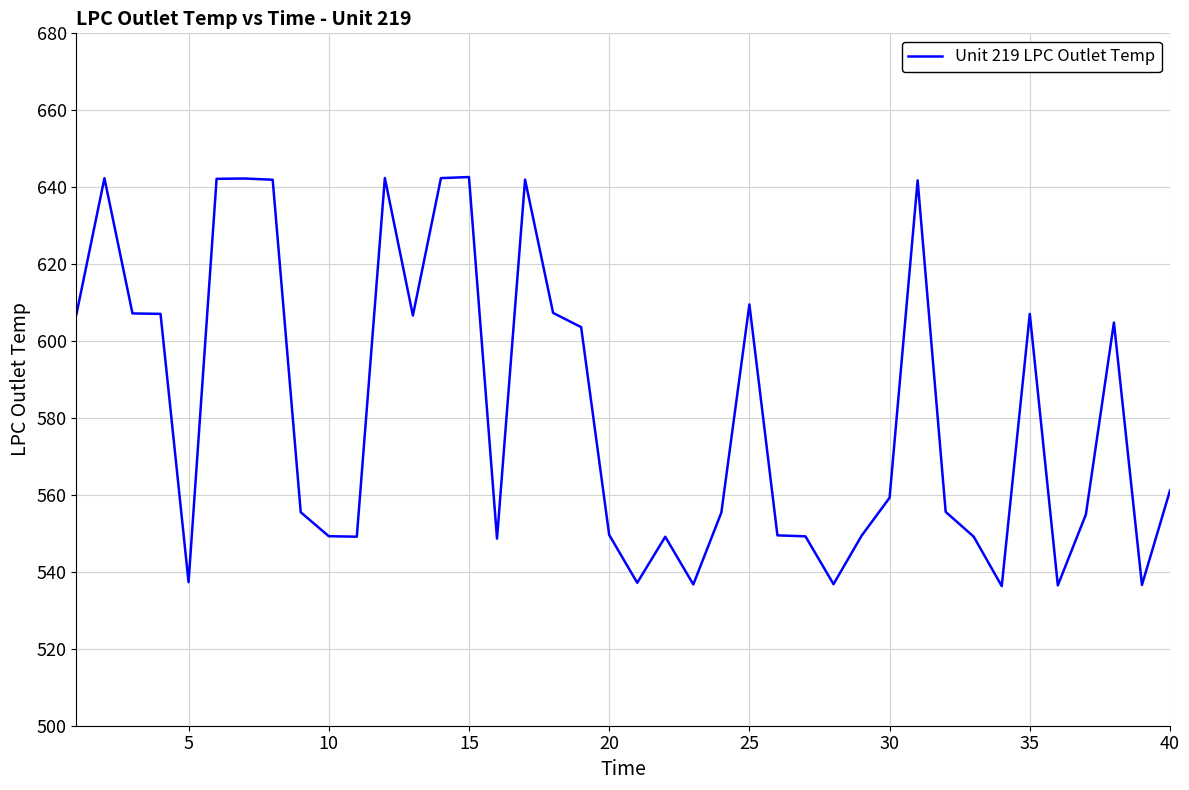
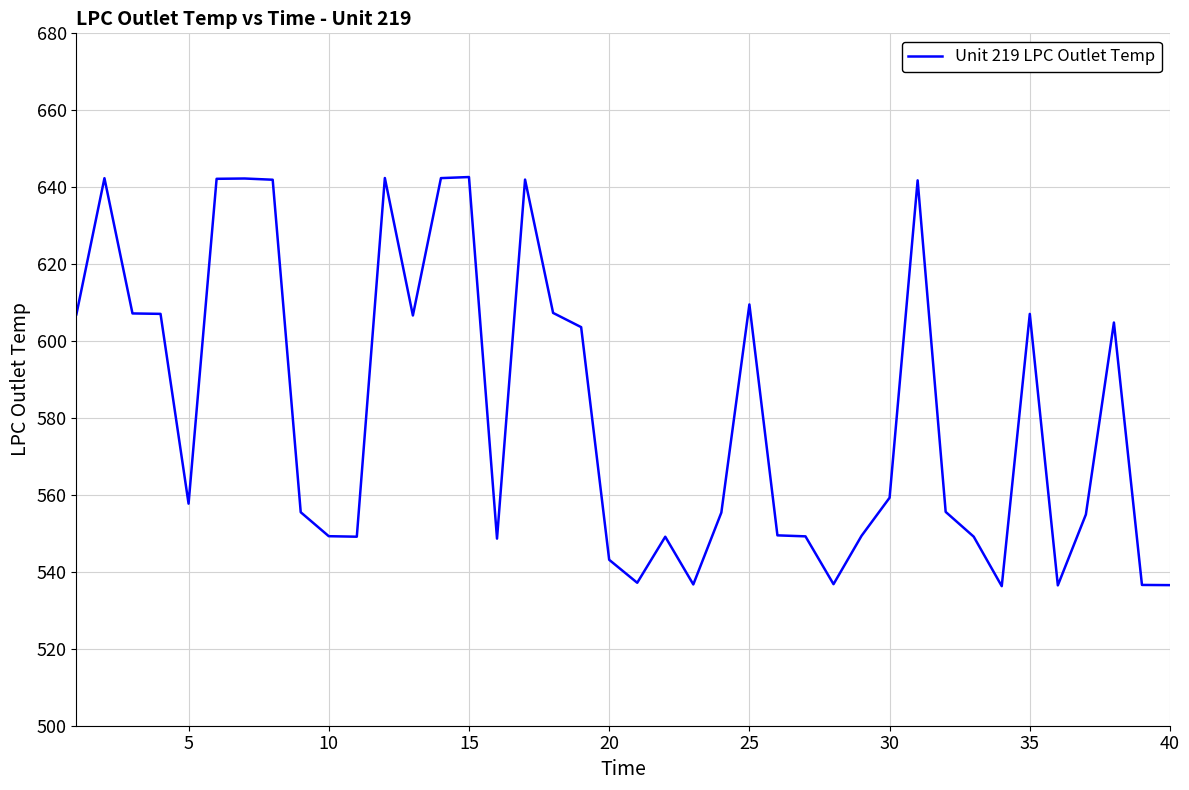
5: 537 -> 558
20: 550 -> 543
40: 561 -> 537
